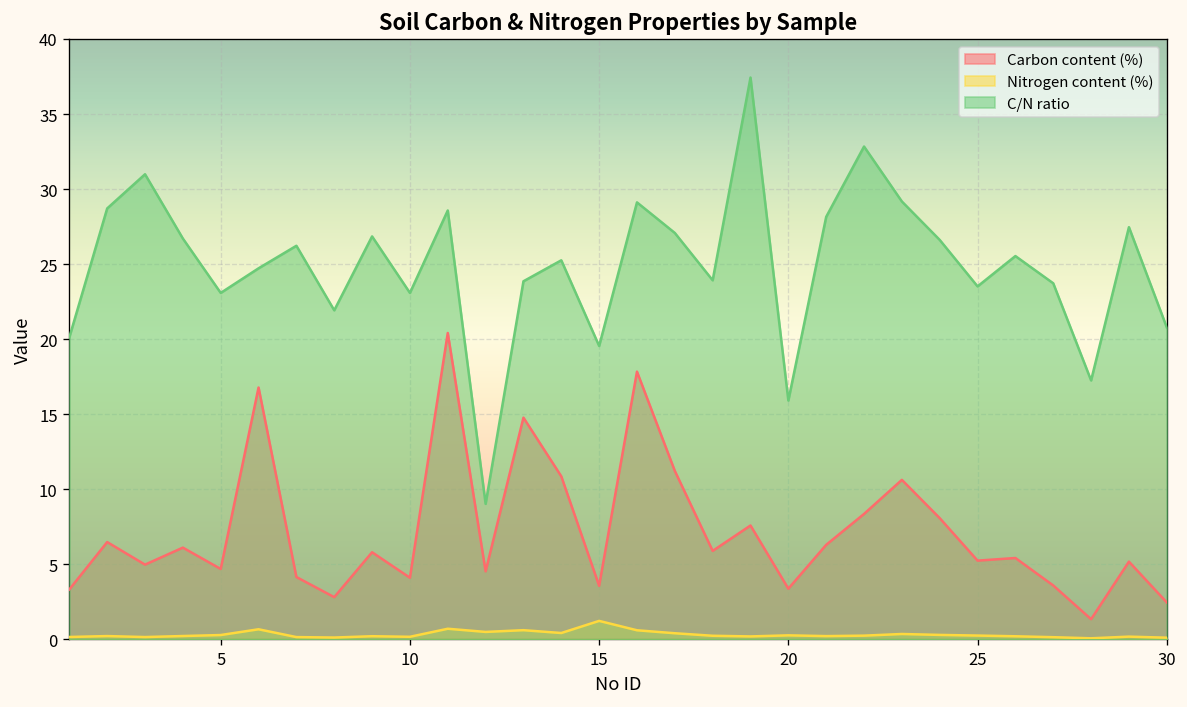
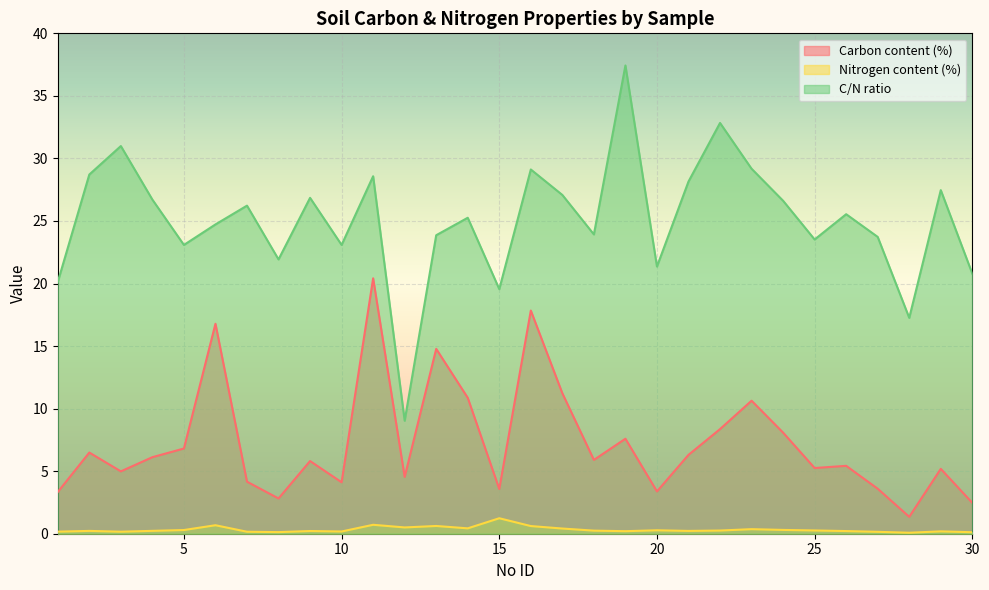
Carbon content (%), 5: 4.7 -> 6.8
C/N ratio, 20: 15.9 -> 21.4
